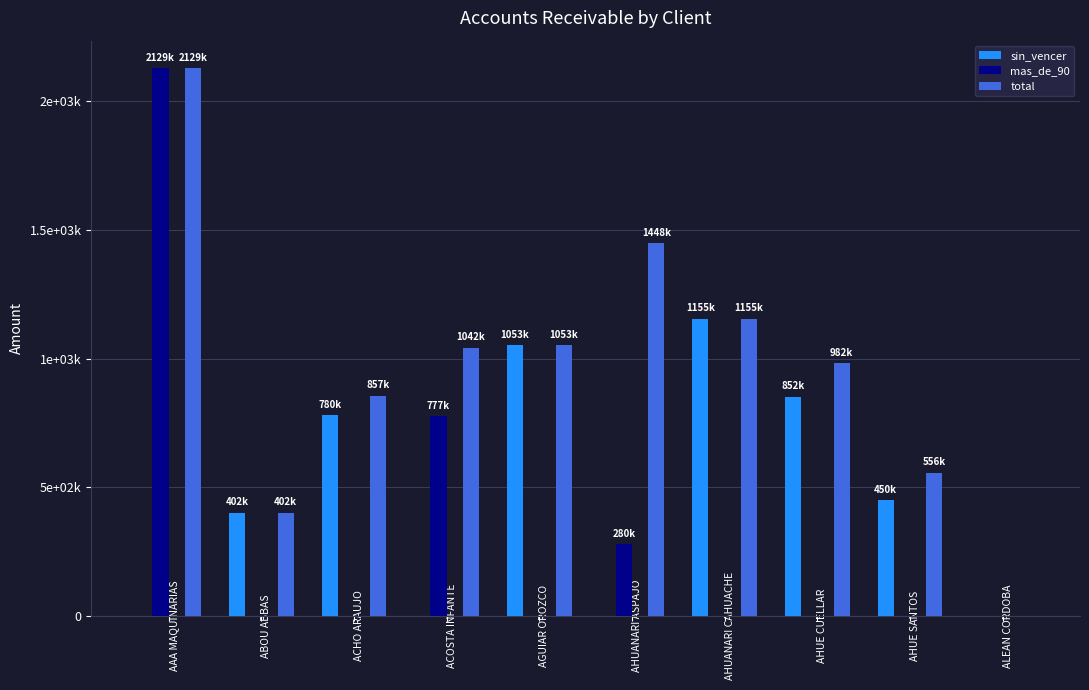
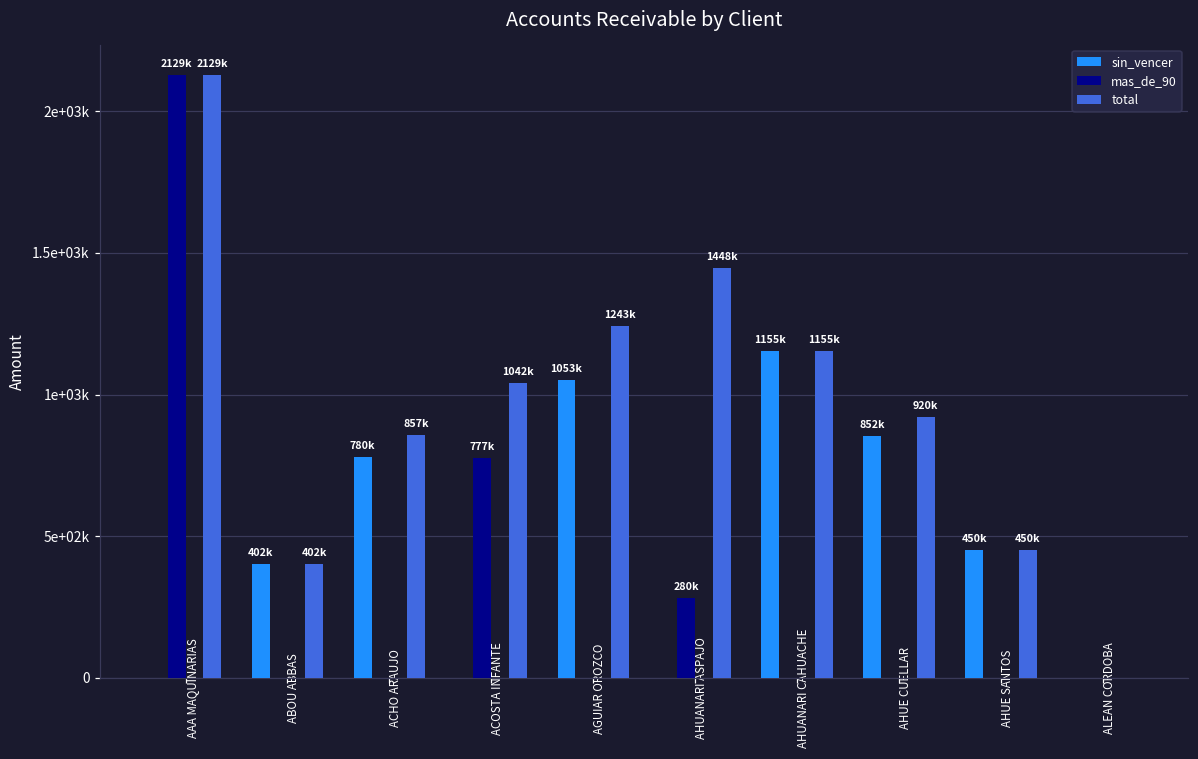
total, AGUIAR OROZCO: 1053k -> 1243k
total, AHUE CUELLAR: 982k -> 920k
total, AHUE SANTOS: 556k -> 450k
